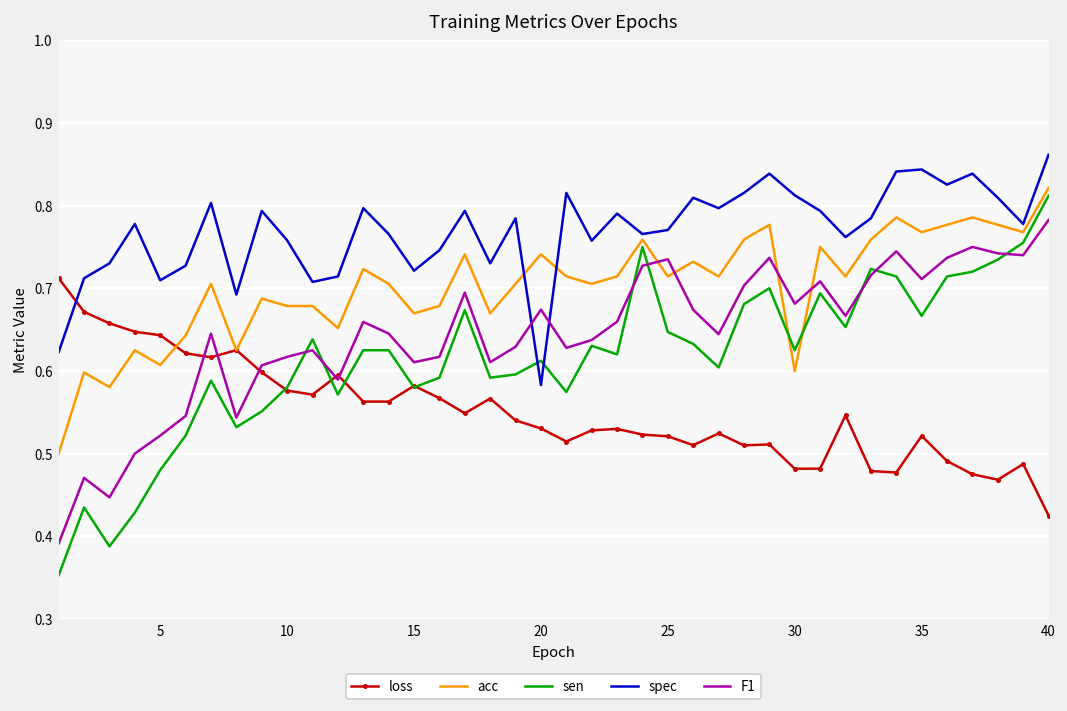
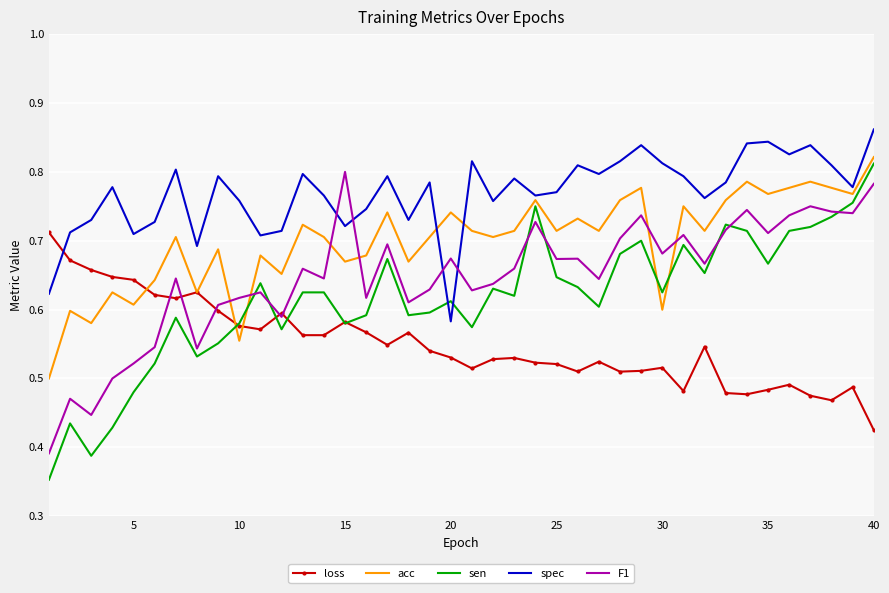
acc, 10: 0.68 -> 0.55
F1, 15: 0.61 -> 0.80
F1, 25: 0.74 -> 0.67
loss, 30: 0.48 -> 0.52
loss, 35: 0.52 -> 0.48
